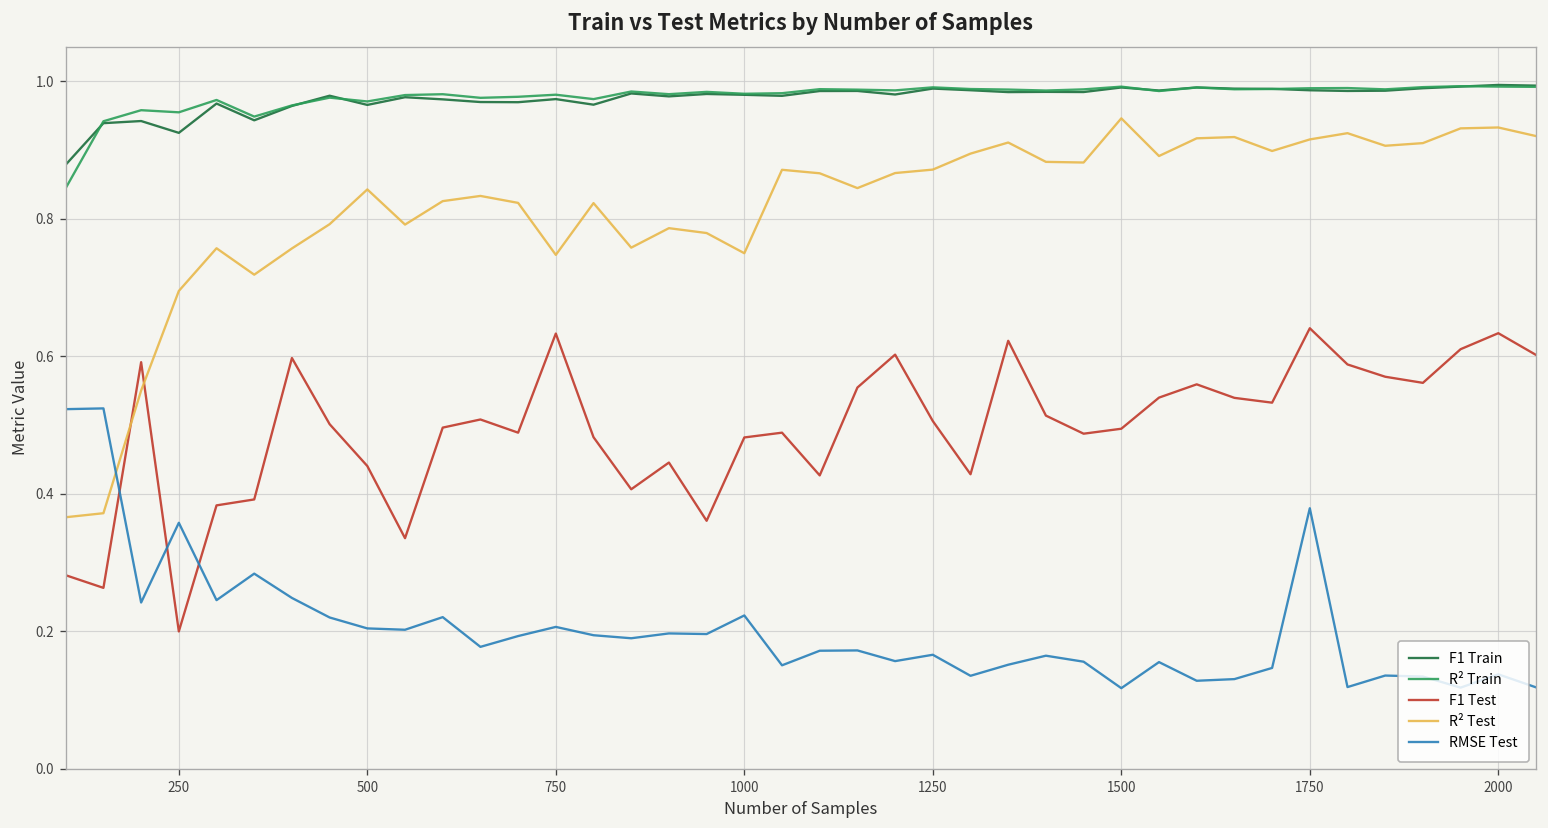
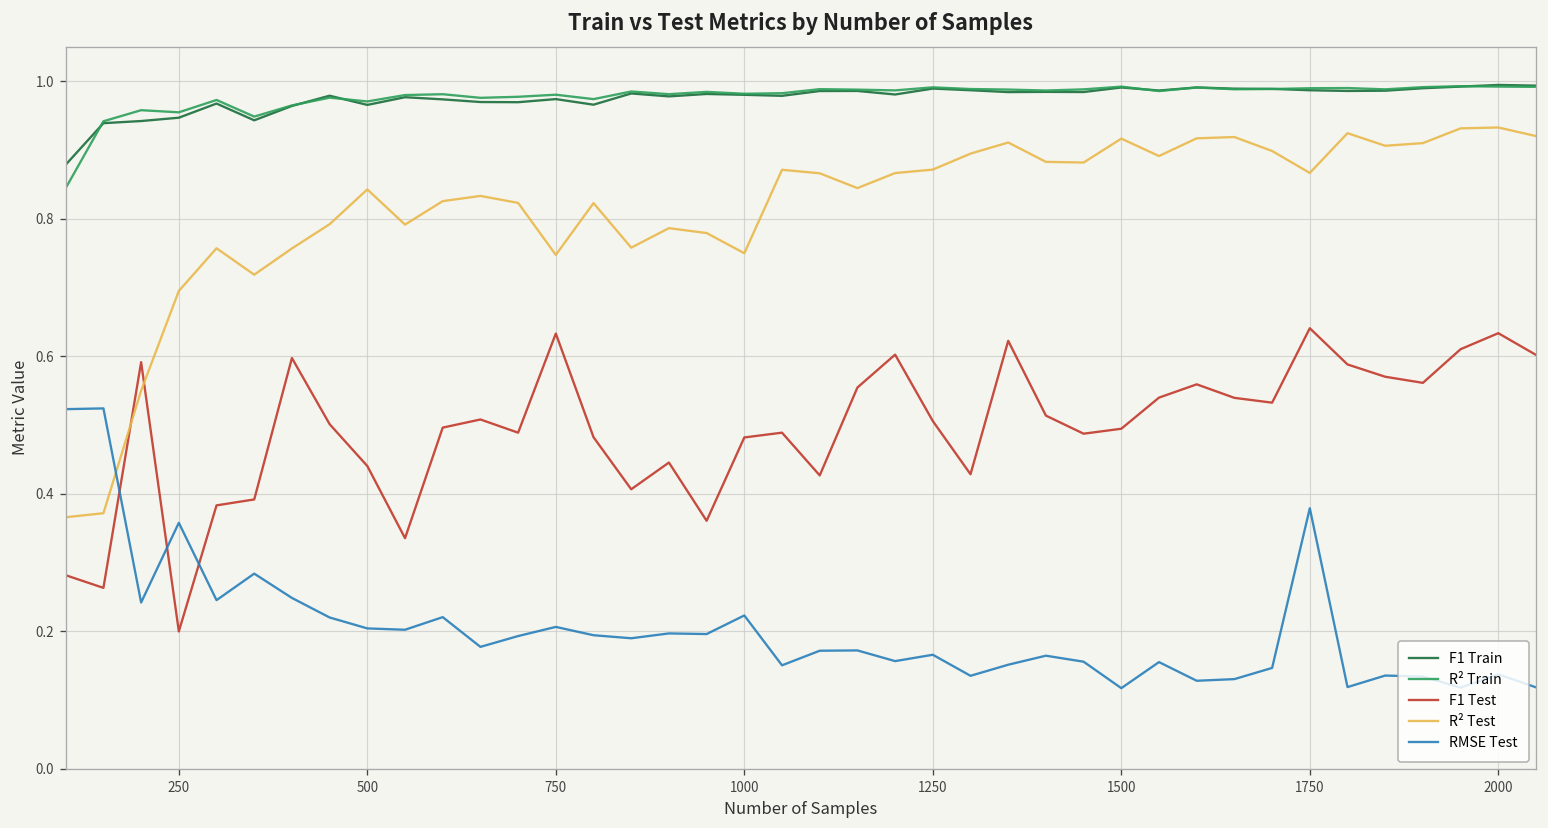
F1 Train, 250: 0.92 -> 0.95
R² Test, 1500: 0.95 -> 0.92
R² Test, 1750: 0.92 -> 0.87
